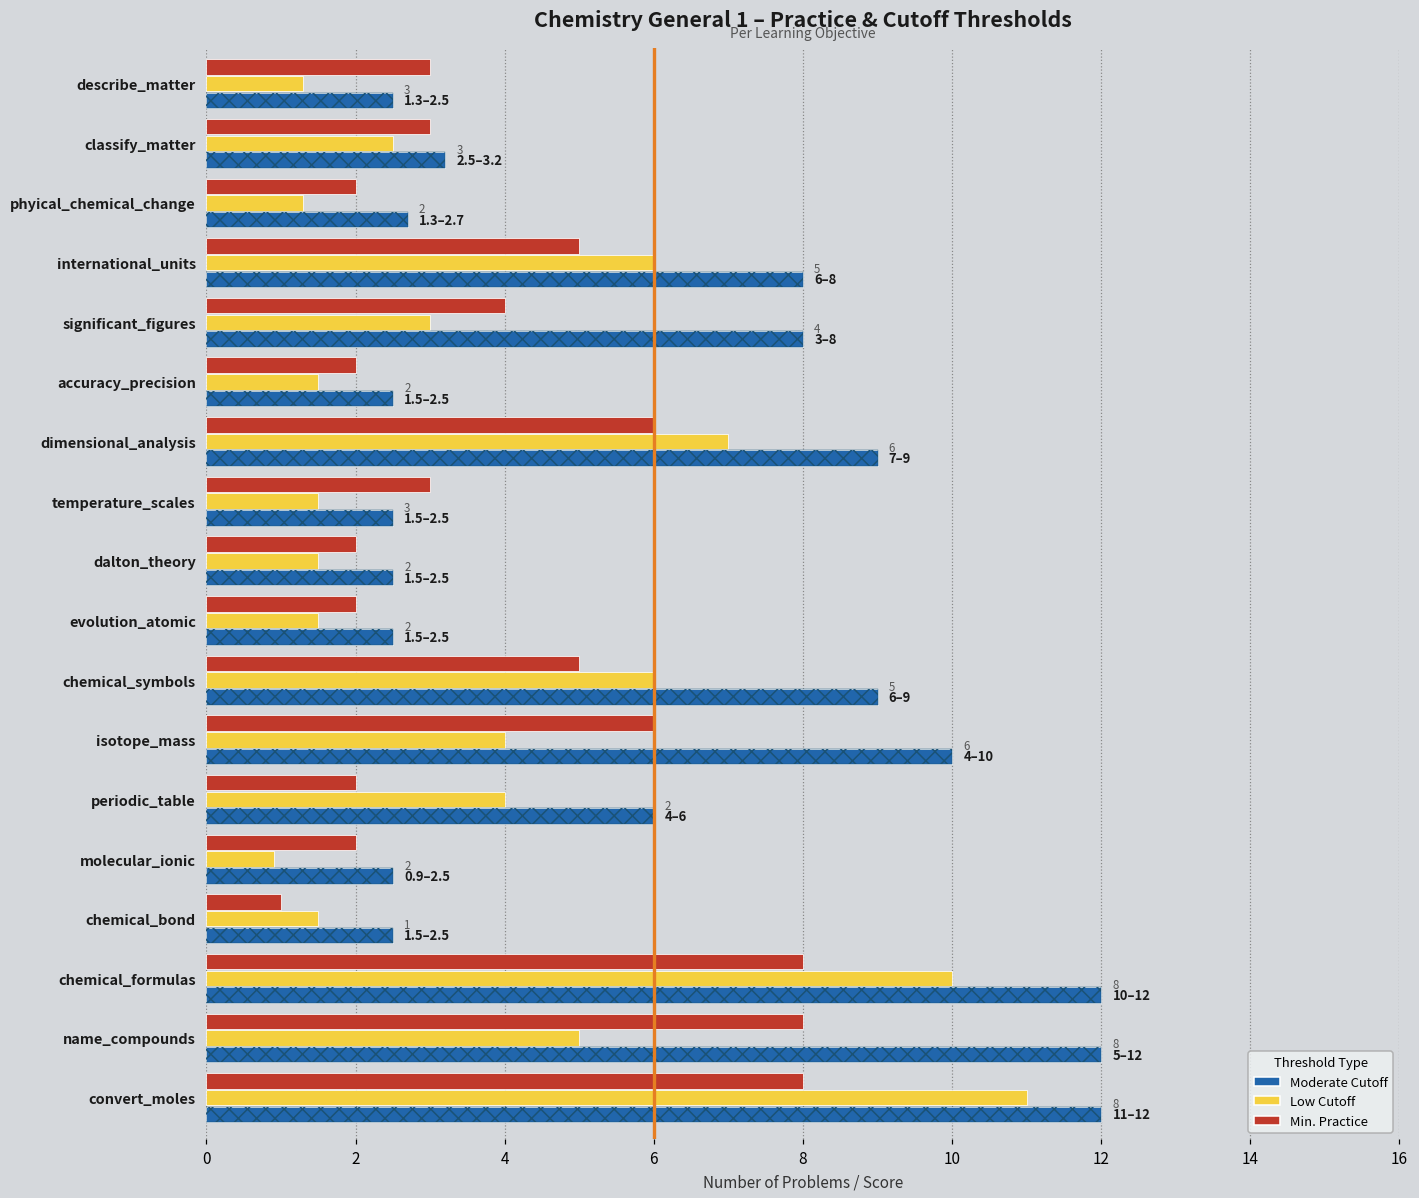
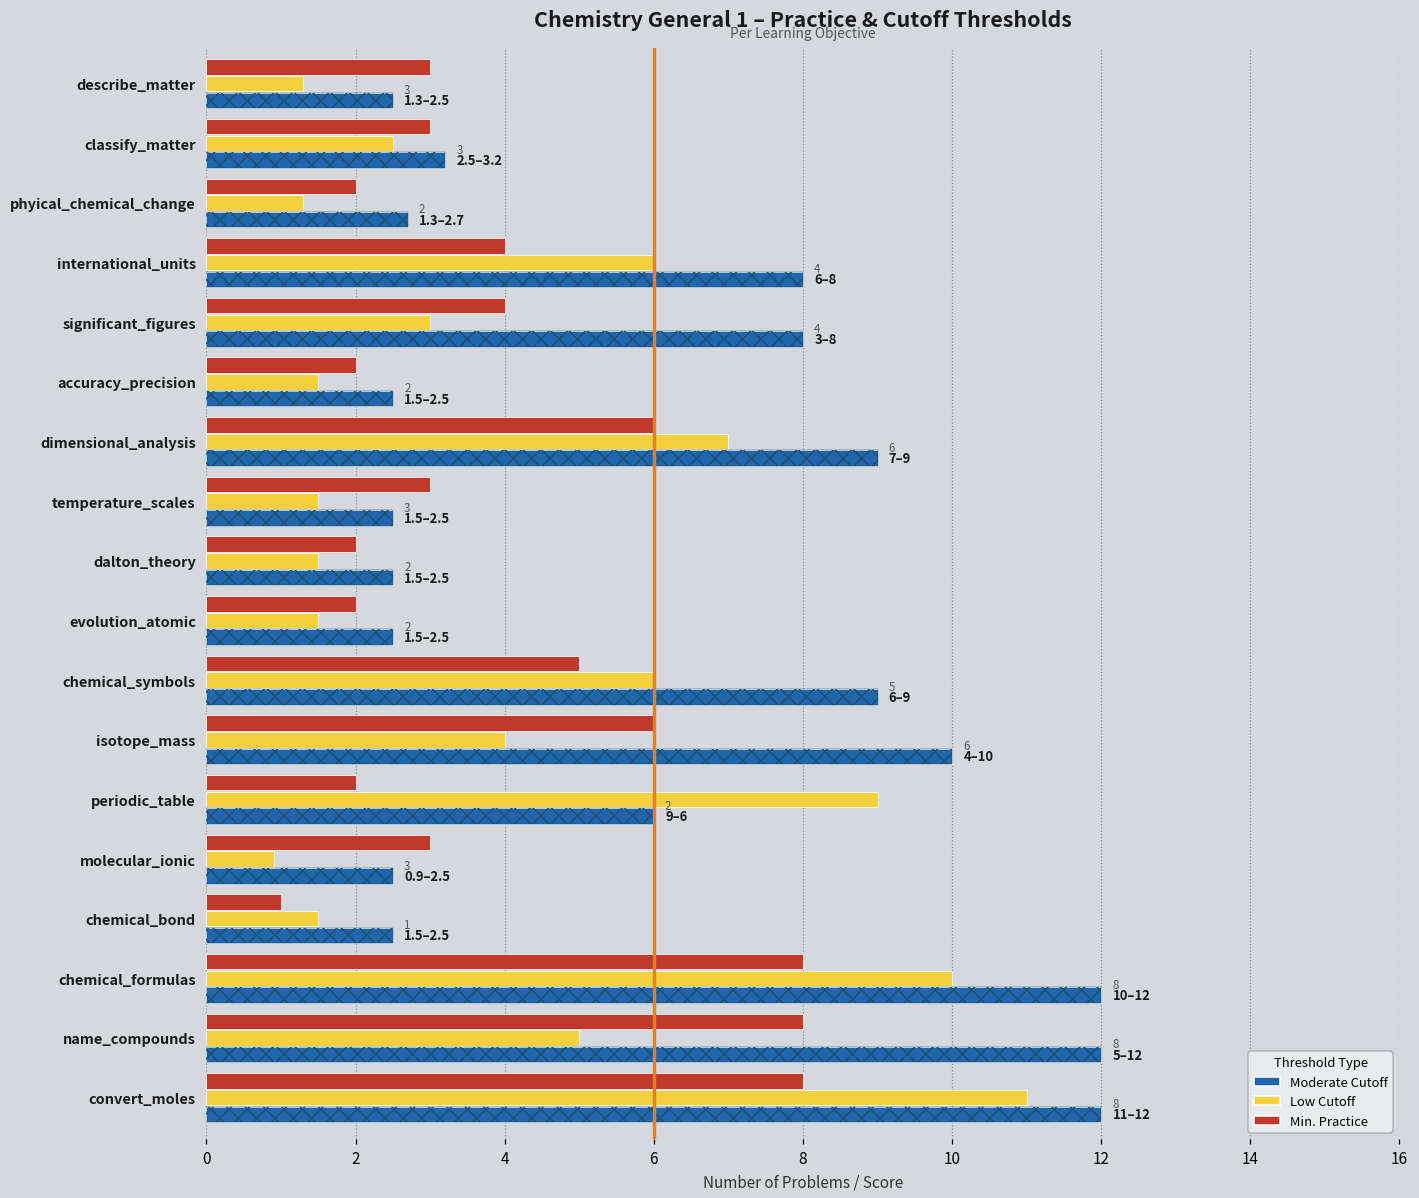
Min. Practice, international_units: 5 -> 4
Low Cutoff, periodic_table: 4 -> 9
Min. Practice, molecular_ionic: 2 -> 3
